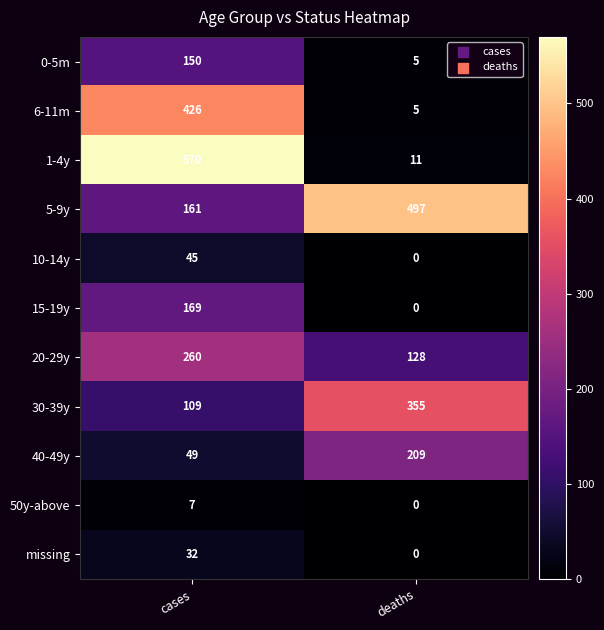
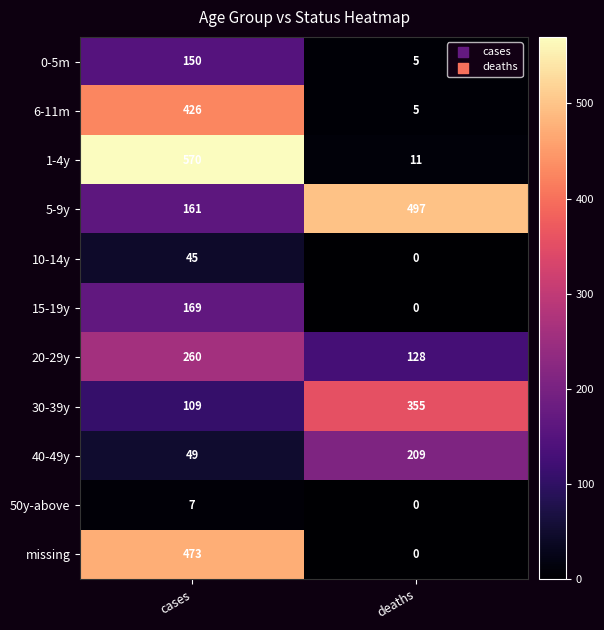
missing, cases: 32 -> 473
